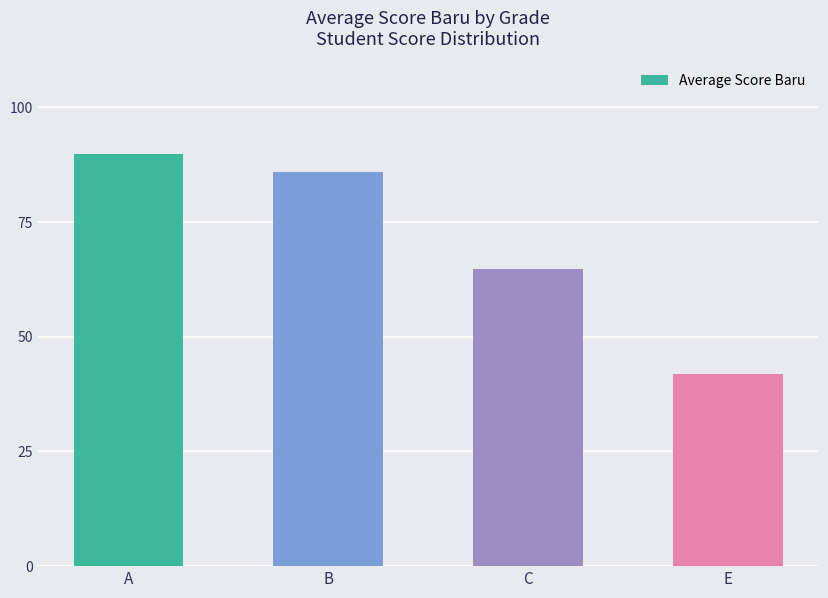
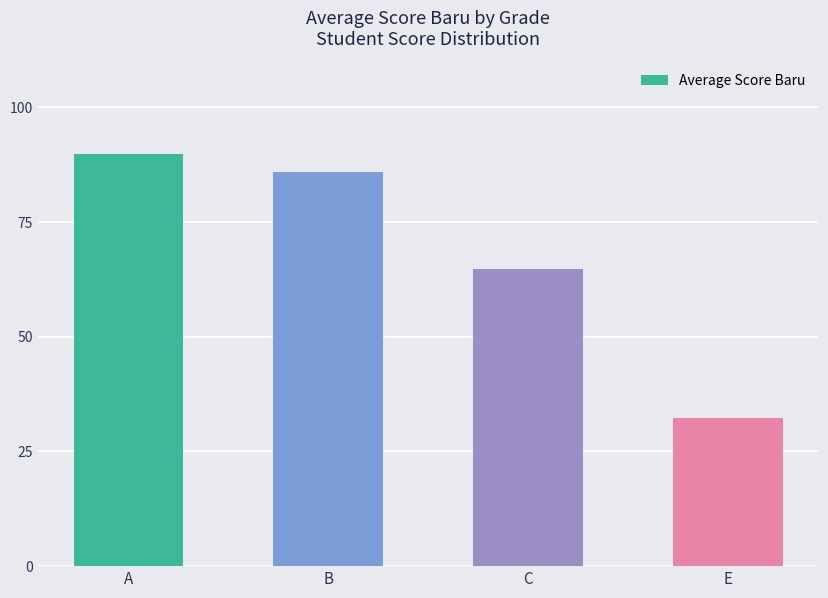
E: 42 -> 32
